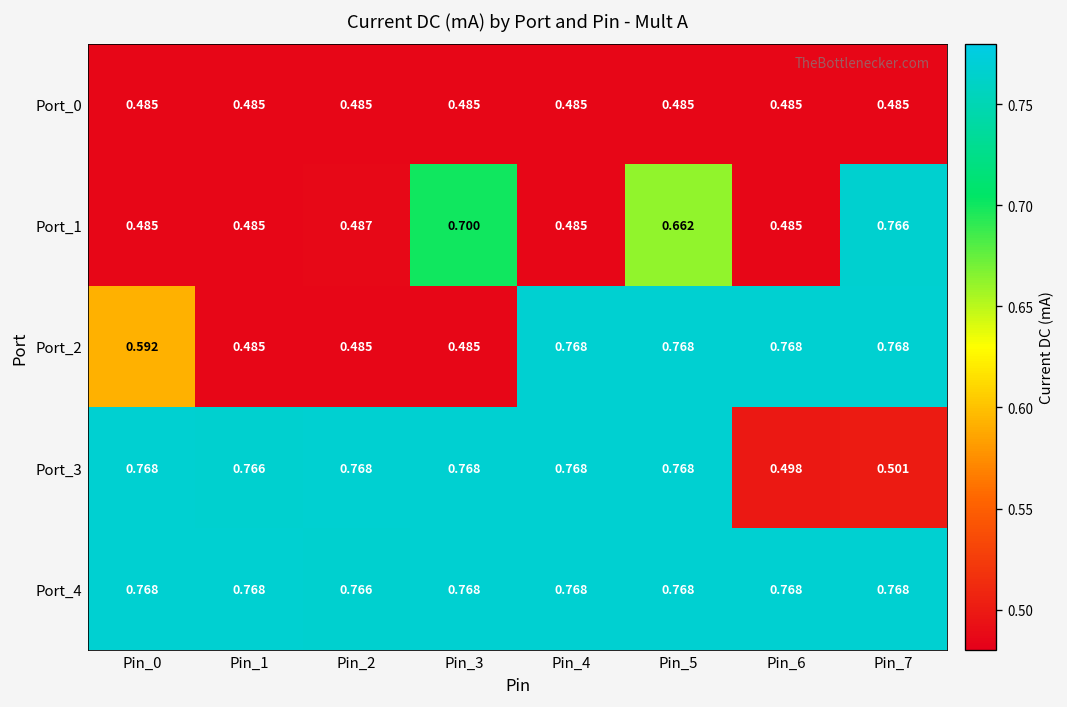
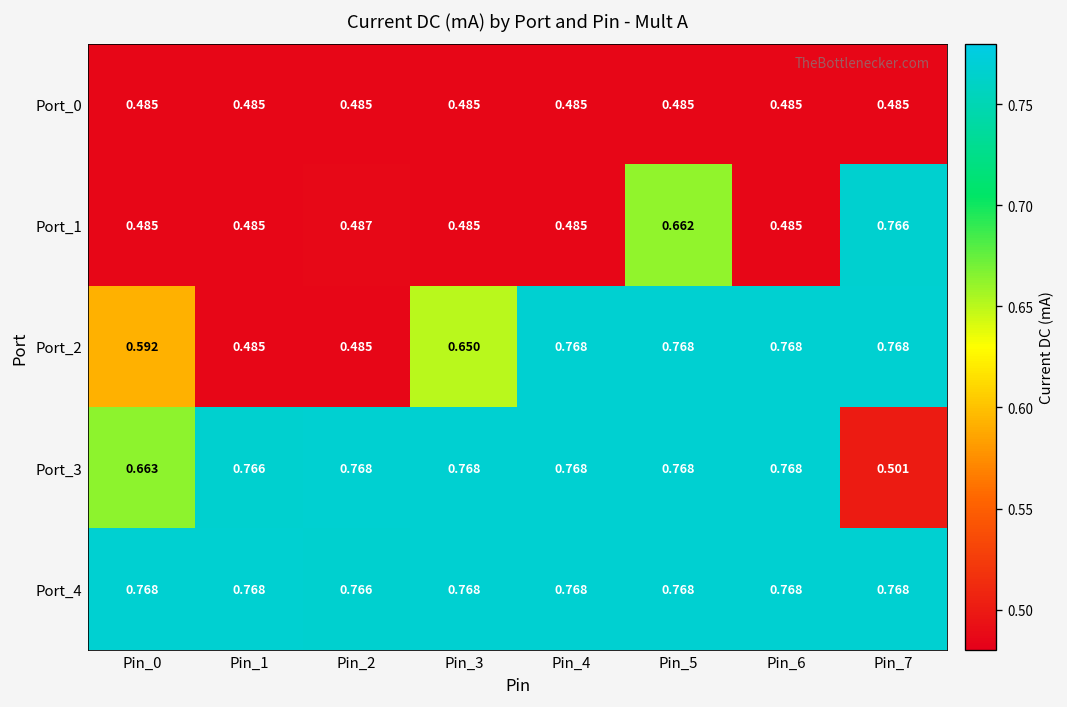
Port_1, Pin_3: 0.700 -> 0.485
Port_2, Pin_3: 0.485 -> 0.650
Port_3, Pin_0: 0.768 -> 0.663
Port_3, Pin_6: 0.498 -> 0.768
